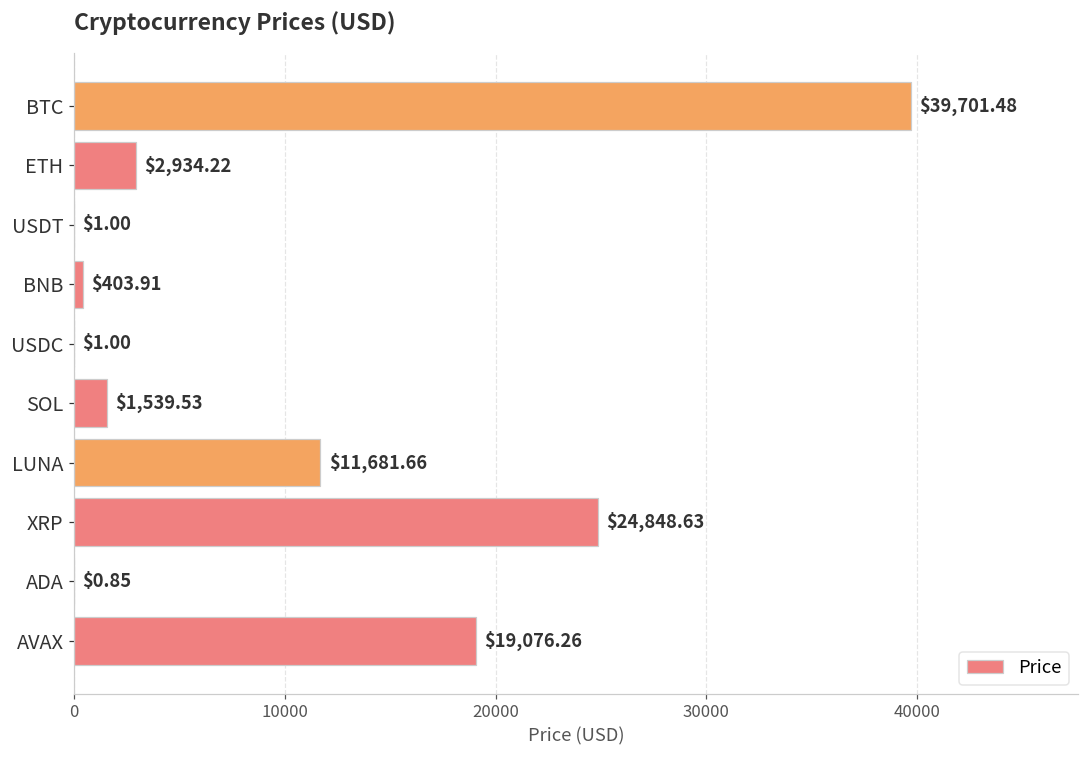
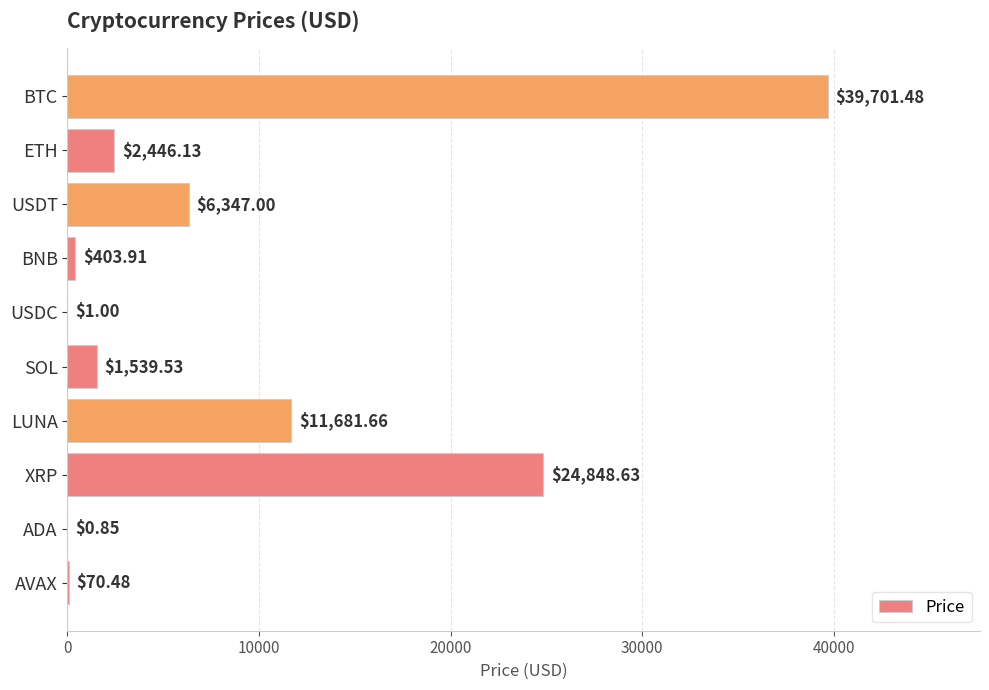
ETH: $2,934.22 -> $2,446.13
USDT: $1.00 -> $6,347.00
AVAX: $19,076.26 -> $70.48
